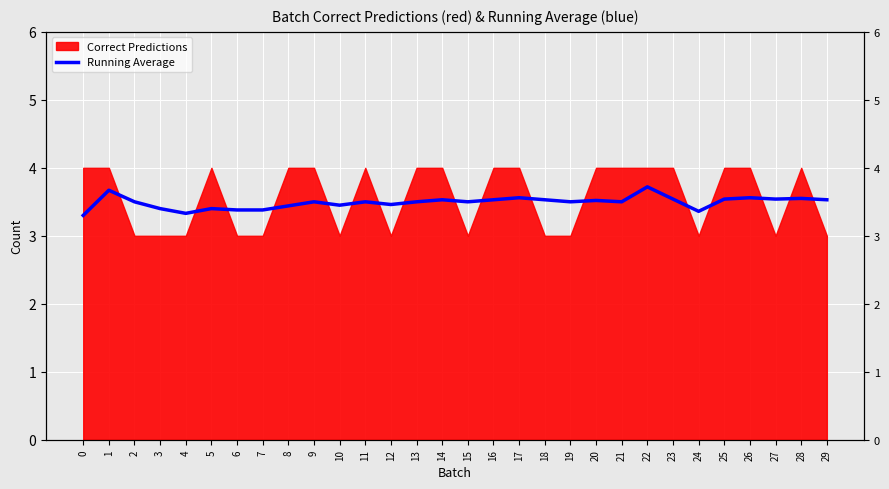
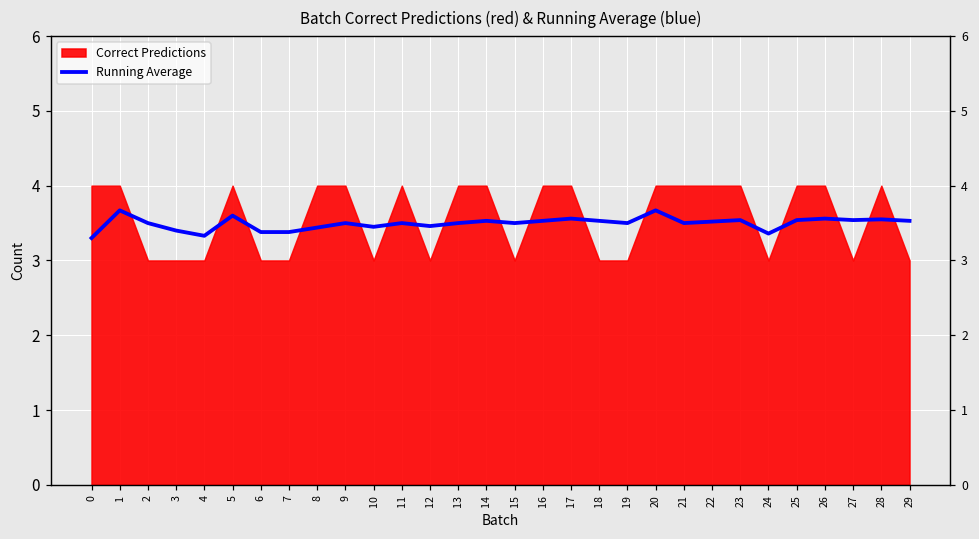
Running Average, 5: 3.4 -> 3.6
Running Average, 20: 3.5 -> 3.7
Running Average, 22: 3.7 -> 3.5
